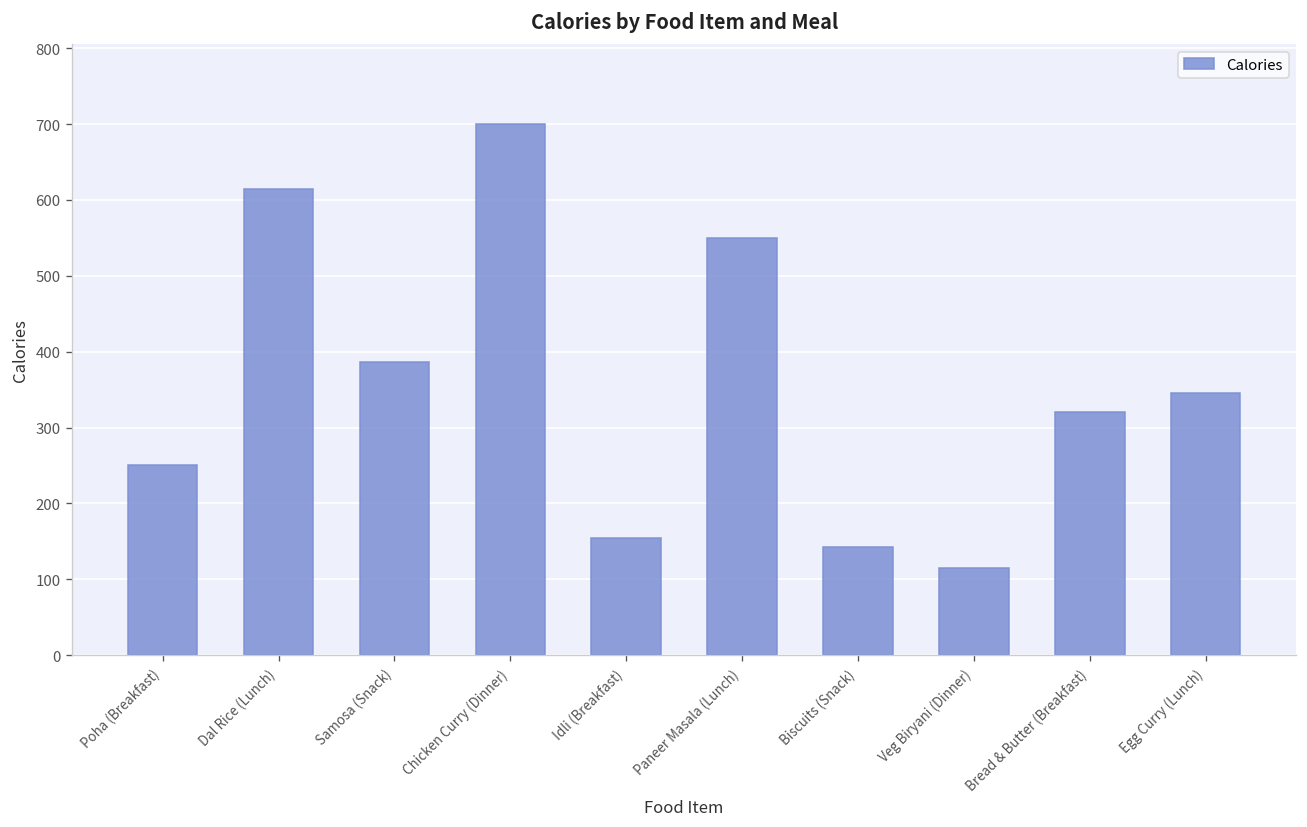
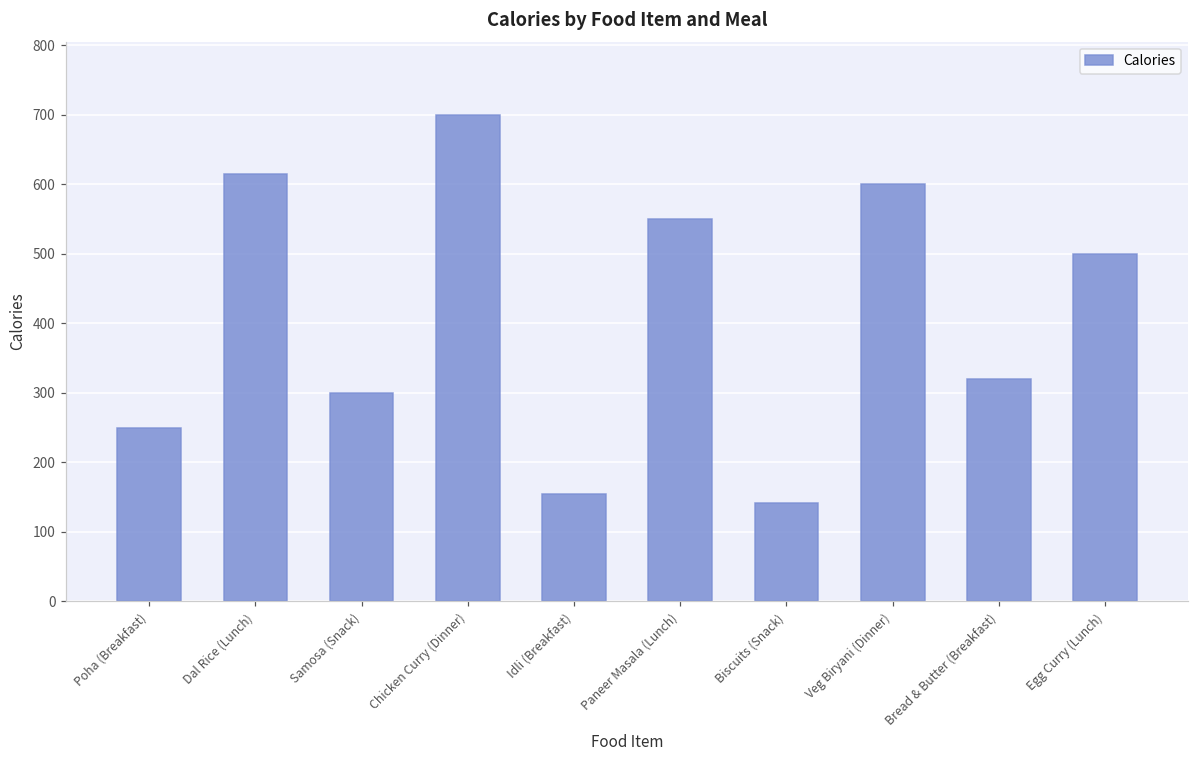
Samosa (Snack): 390 -> 300
Veg Biryani (Dinner): 120 -> 600
Egg Curry (Lunch): 350 -> 500
